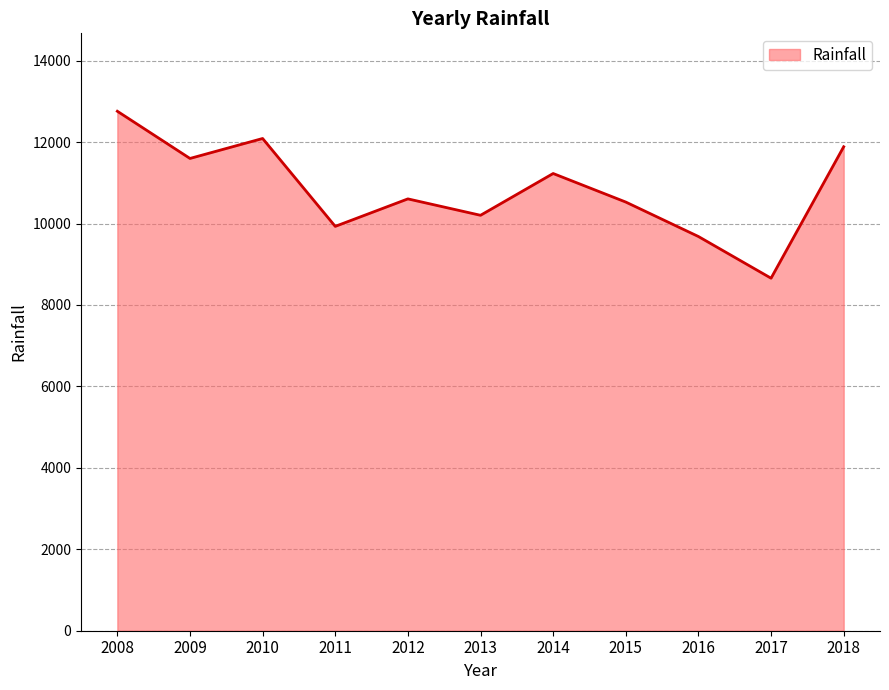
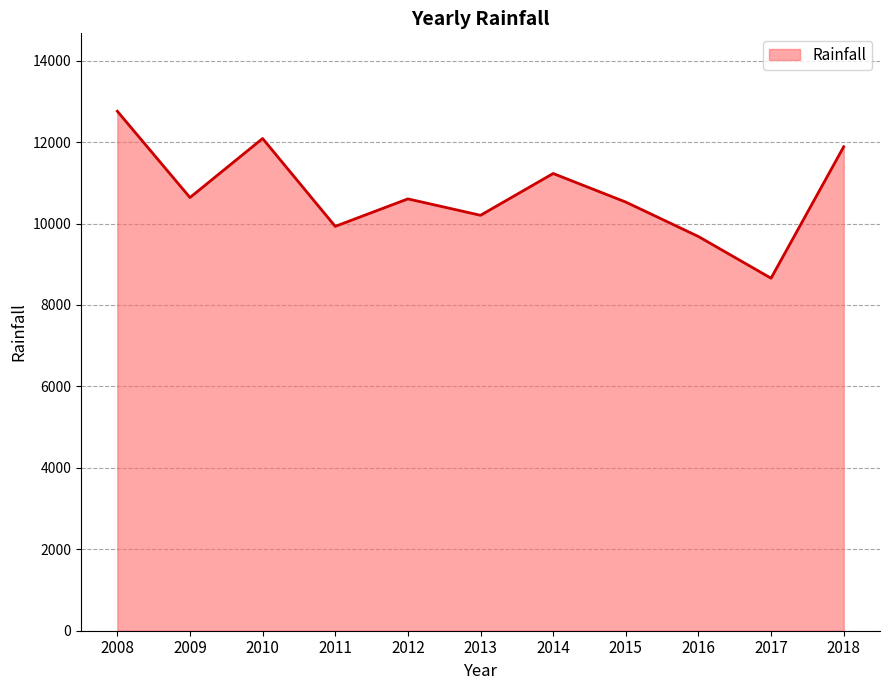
2009: 11600 -> 10600
